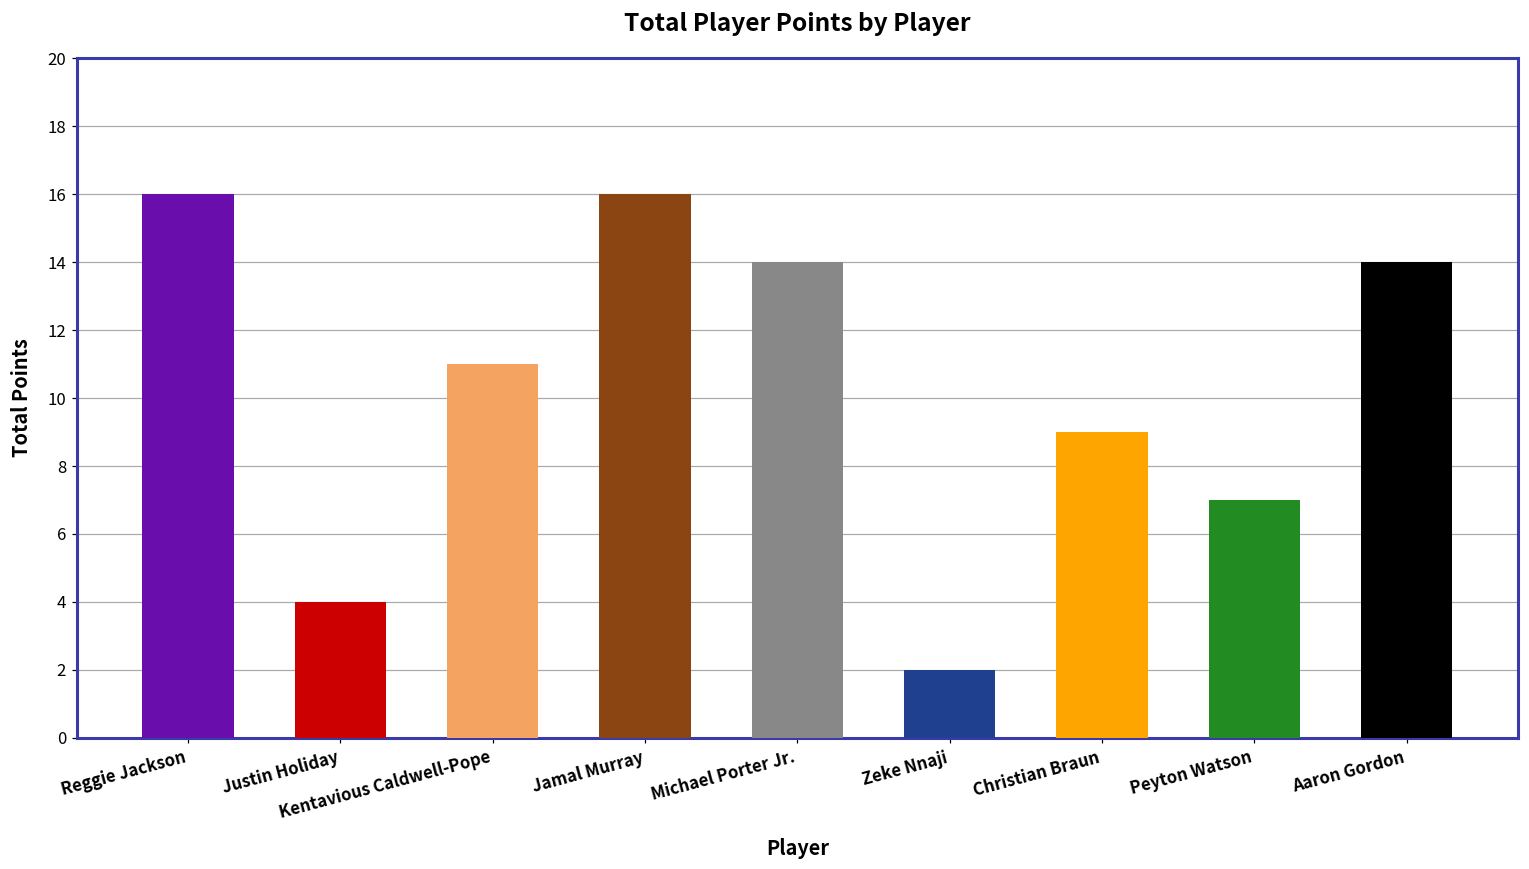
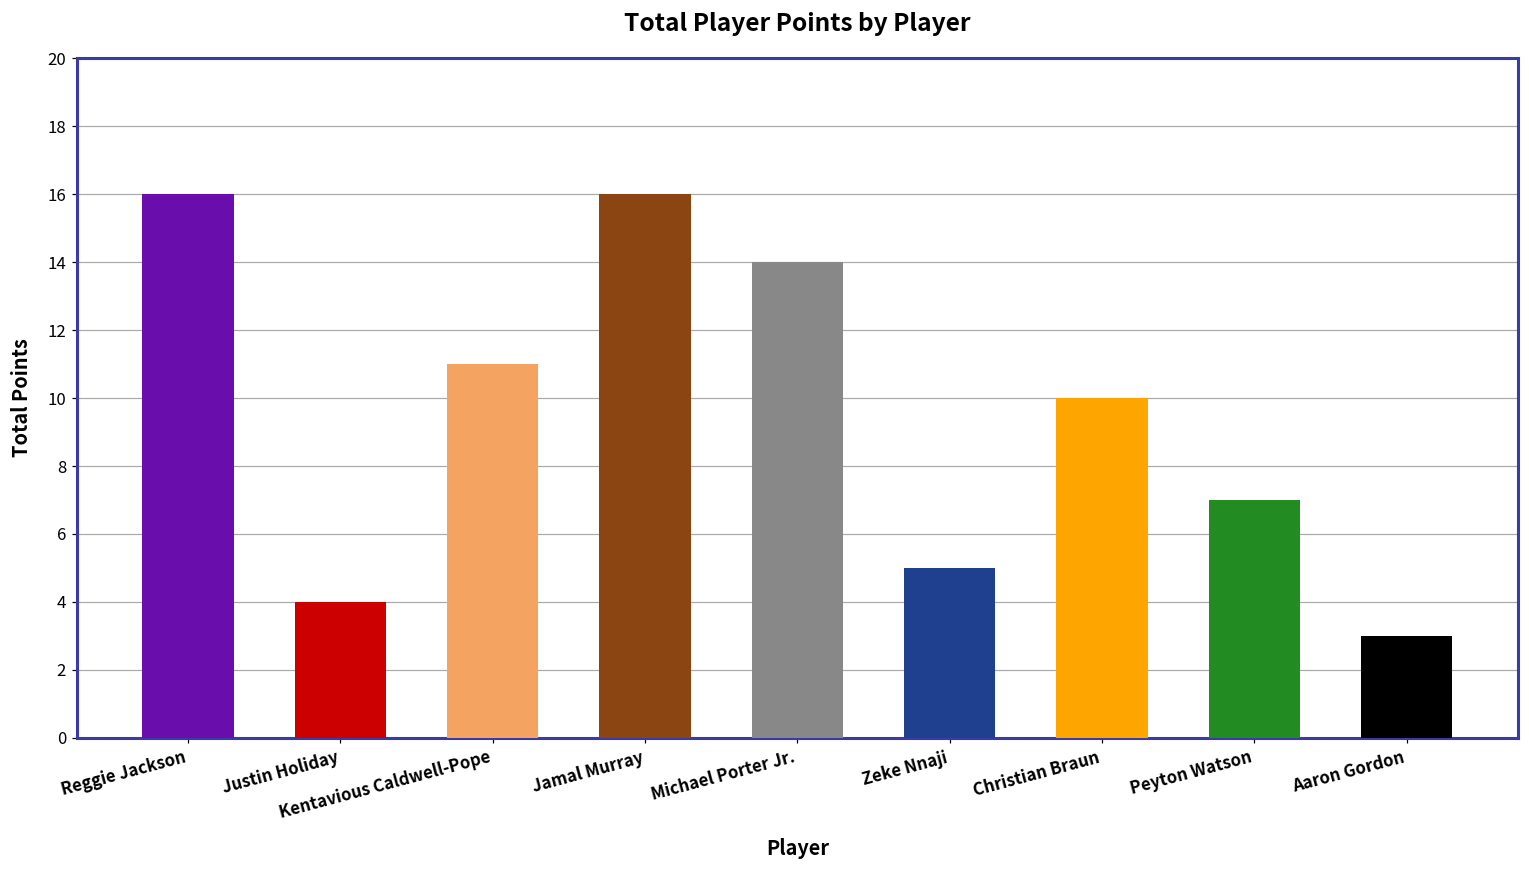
Zeke Nnaji: 2 -> 5
Christian Braun: 9 -> 10
Aaron Gordon: 14 -> 3
